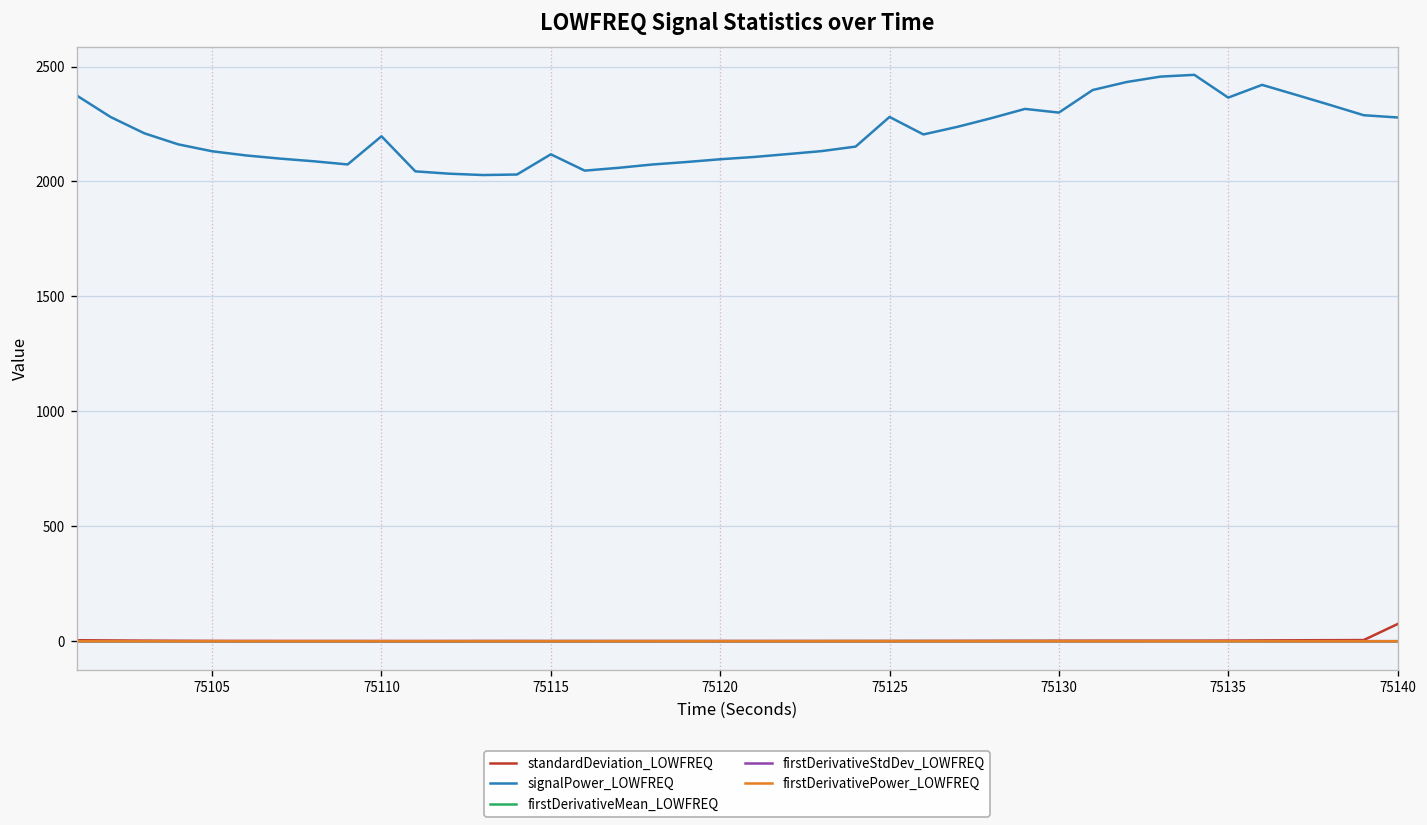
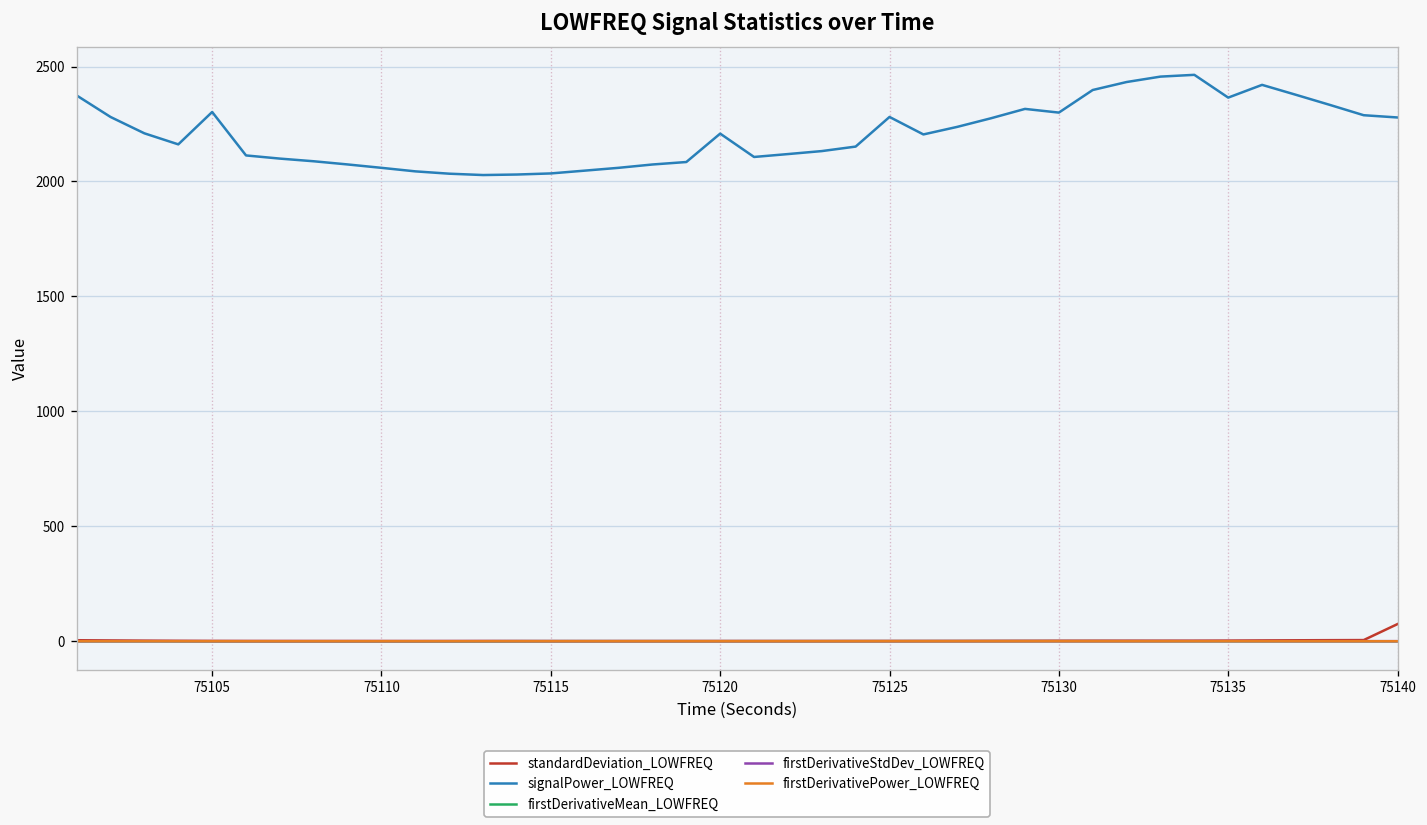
signalPower_LOWFREQ, 75105: 2130 -> 2300
signalPower_LOWFREQ, 75110: 2200 -> 2060
signalPower_LOWFREQ, 75115: 2120 -> 2030
signalPower_LOWFREQ, 75120: 2100 -> 2210
